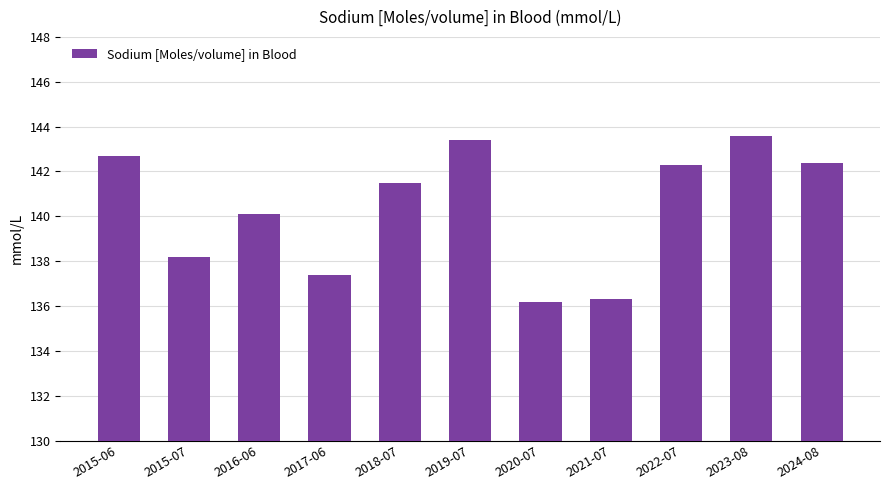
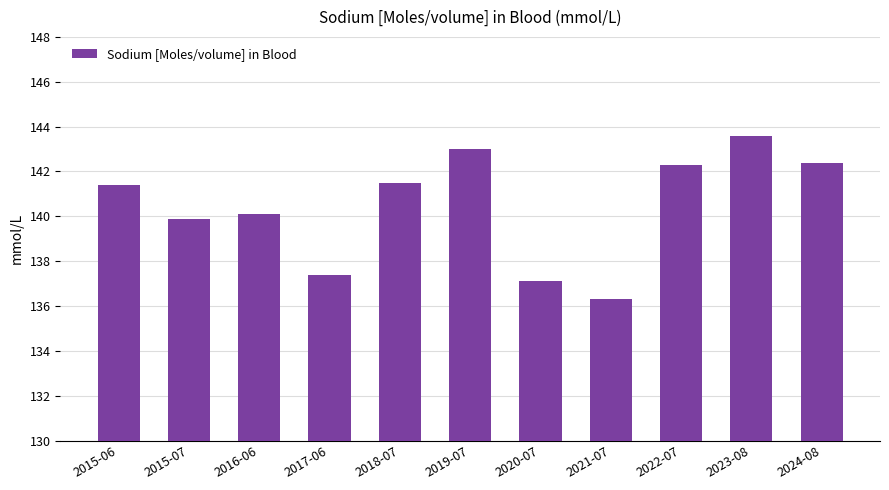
2015-06: 142.7 -> 141.4
2015-07: 138.2 -> 139.9
2019-07: 143.4 -> 143.0
2020-07: 136.2 -> 137.1
